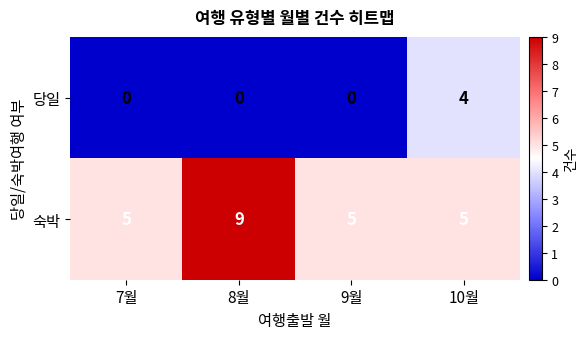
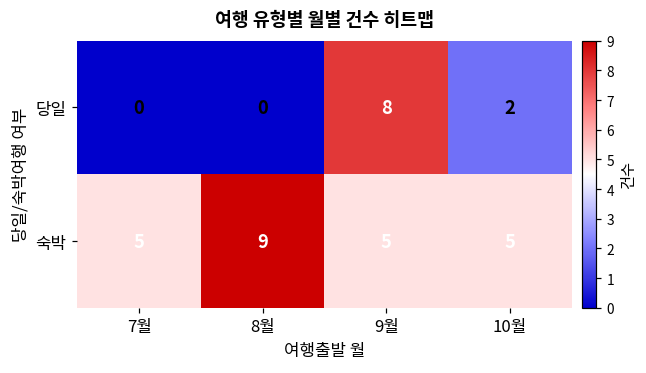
당일, 9월: 0 -> 8
당일, 10월: 4 -> 2
